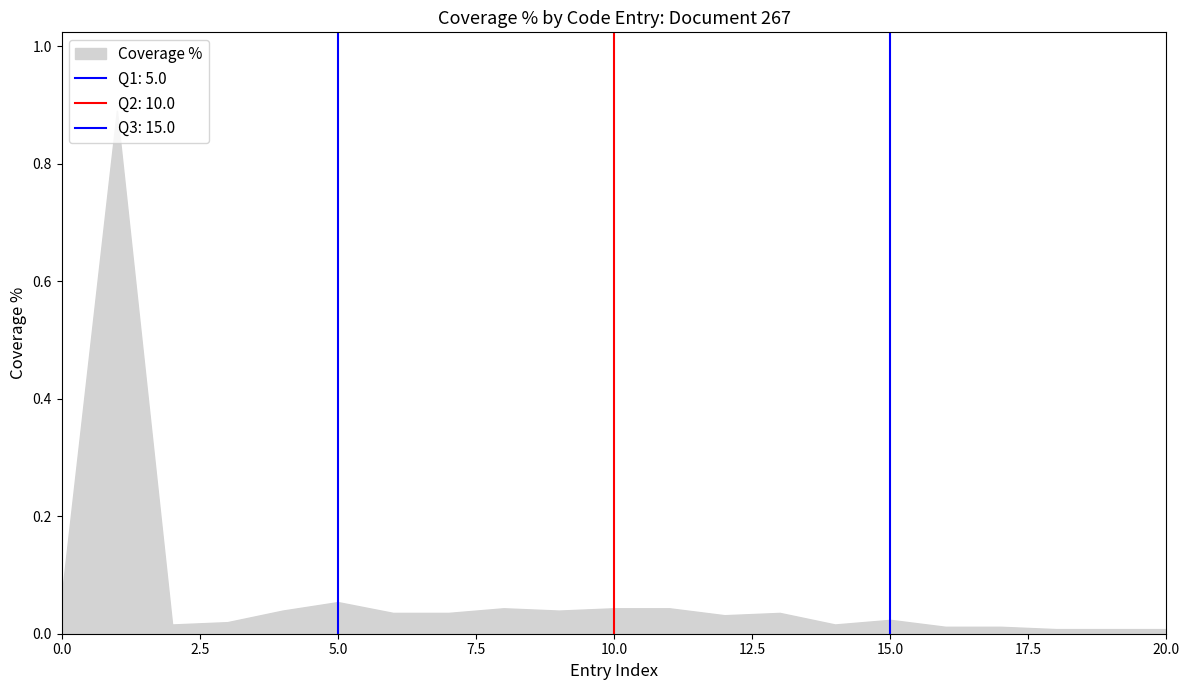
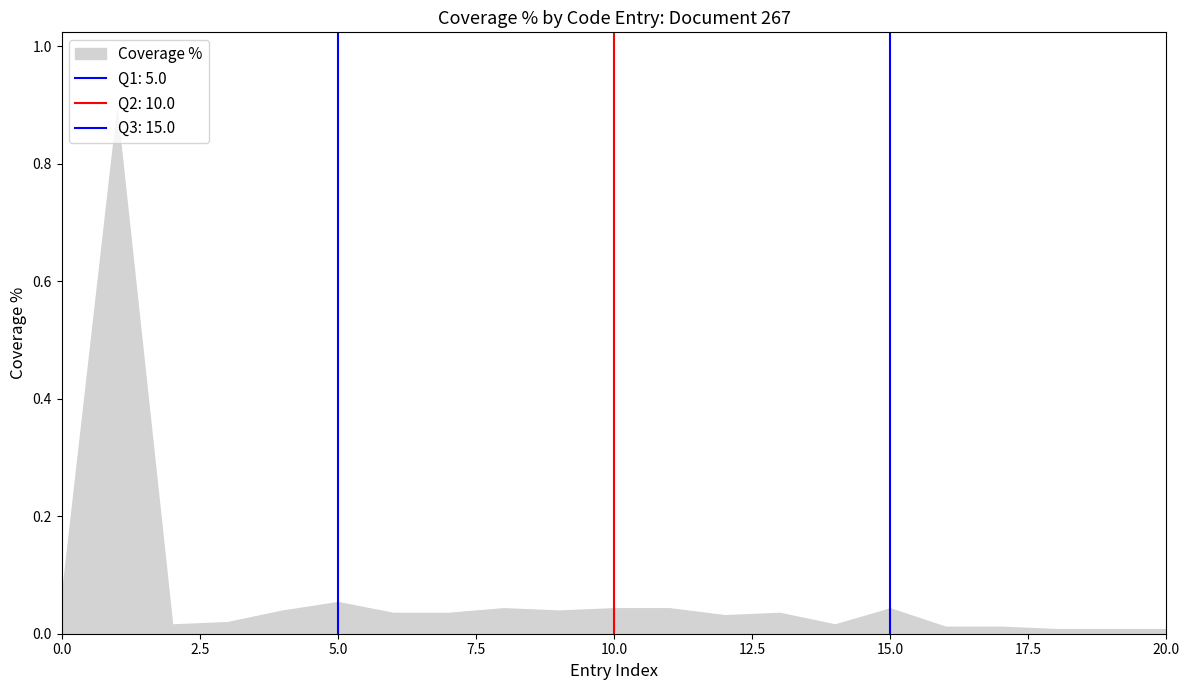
15.0: 0.02 -> 0.04
